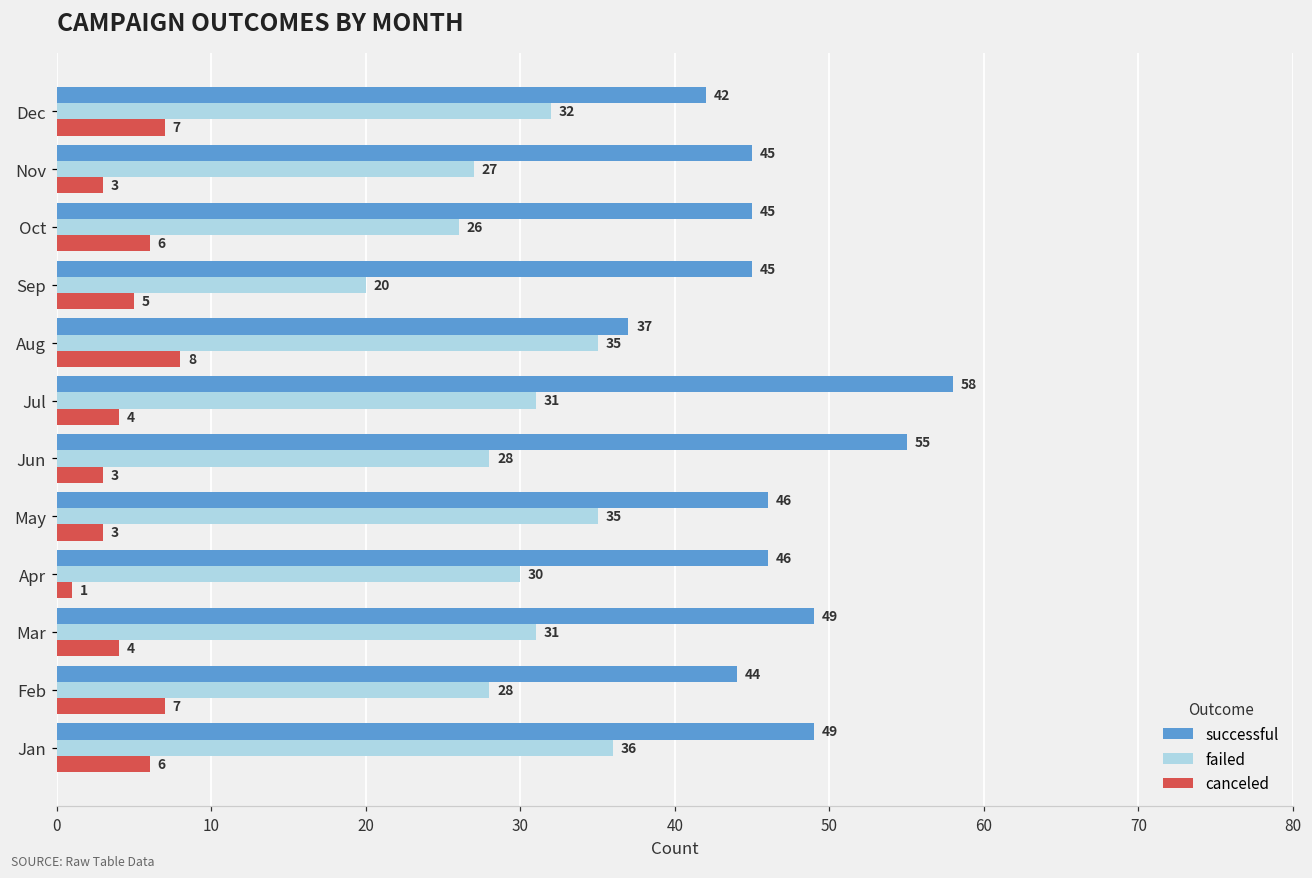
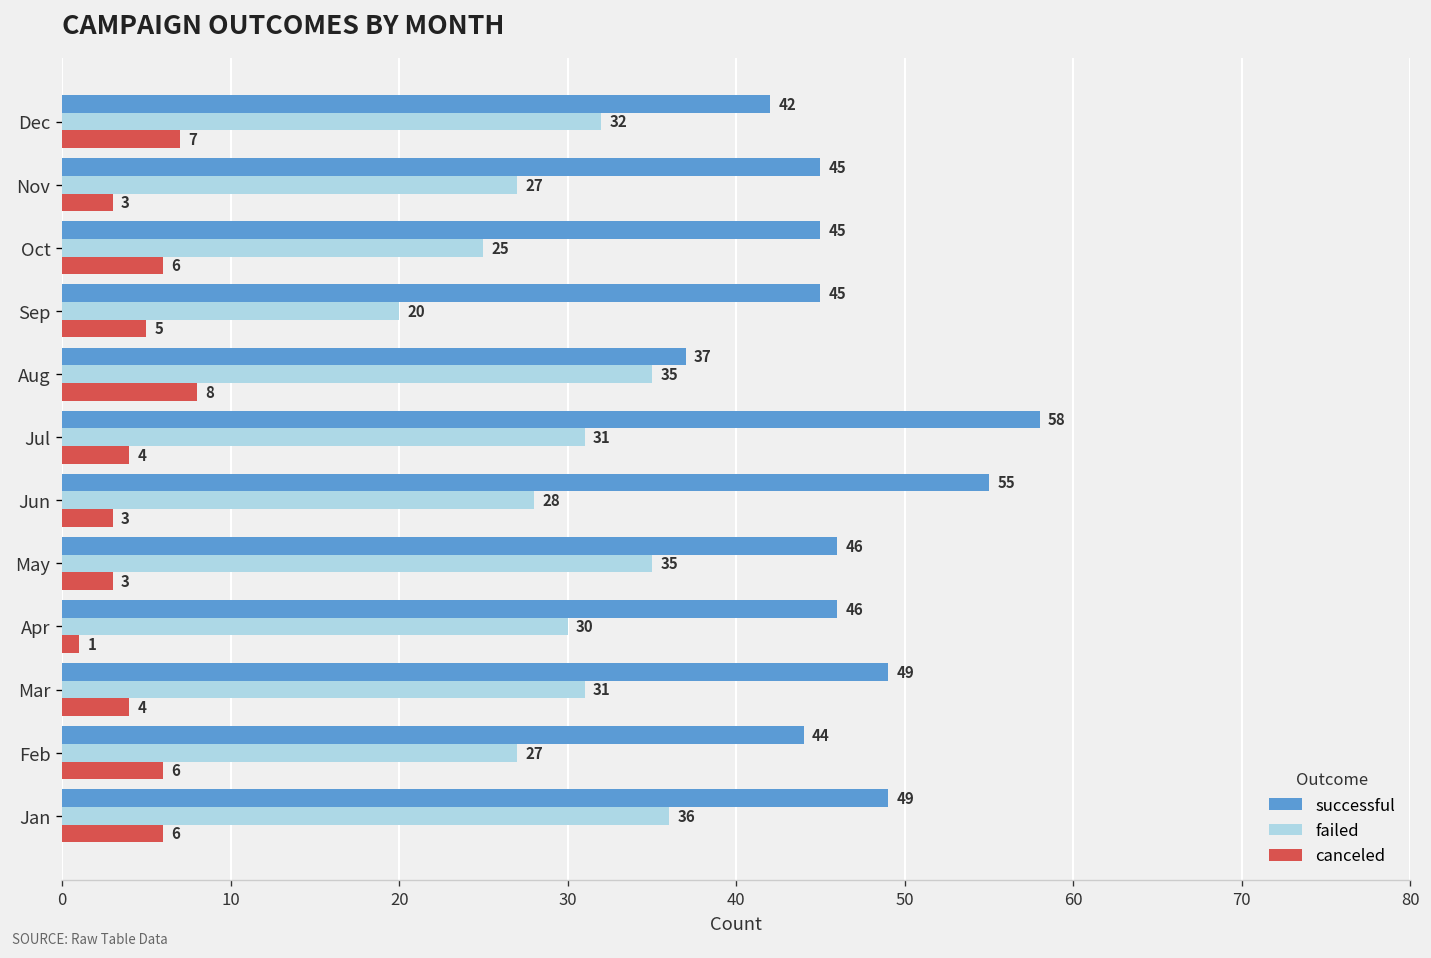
failed, Oct: 26 -> 25
failed, Feb: 28 -> 27
canceled, Feb: 7 -> 6
